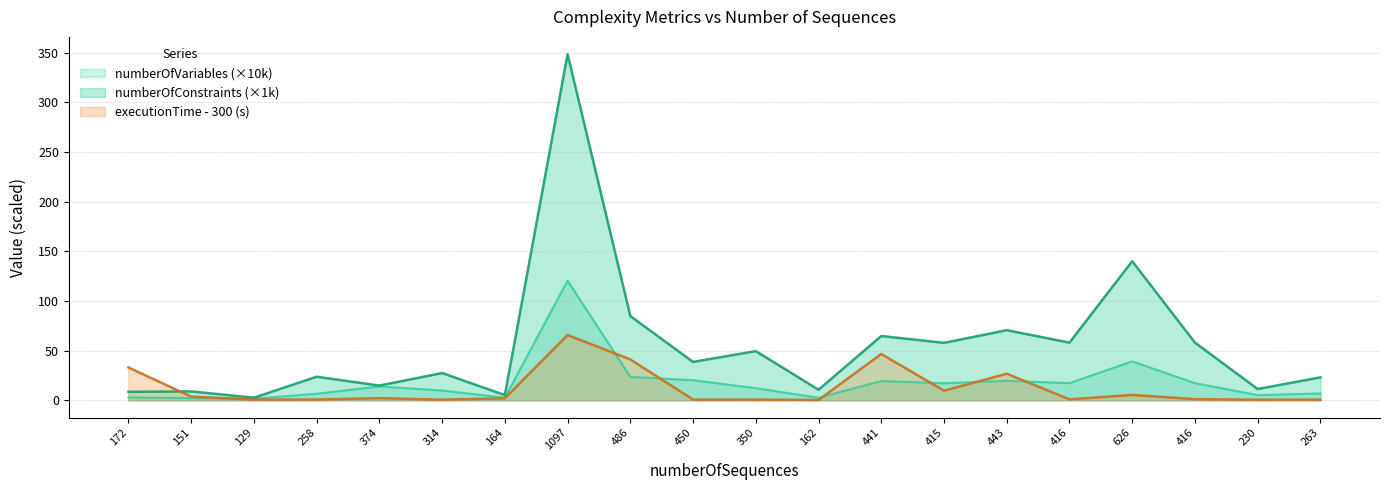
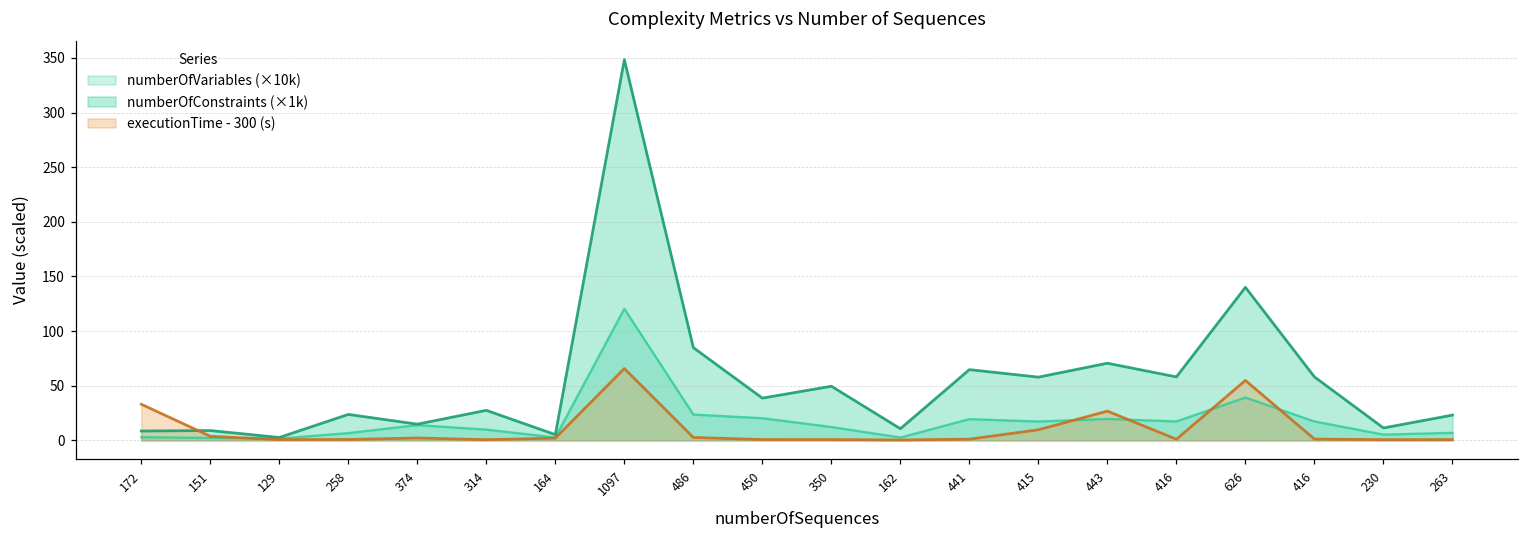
executionTime - 300 (s), 486: 40 -> 0
executionTime - 300 (s), 441: 50 -> 0
executionTime - 300 (s), 626: 10 -> 50
